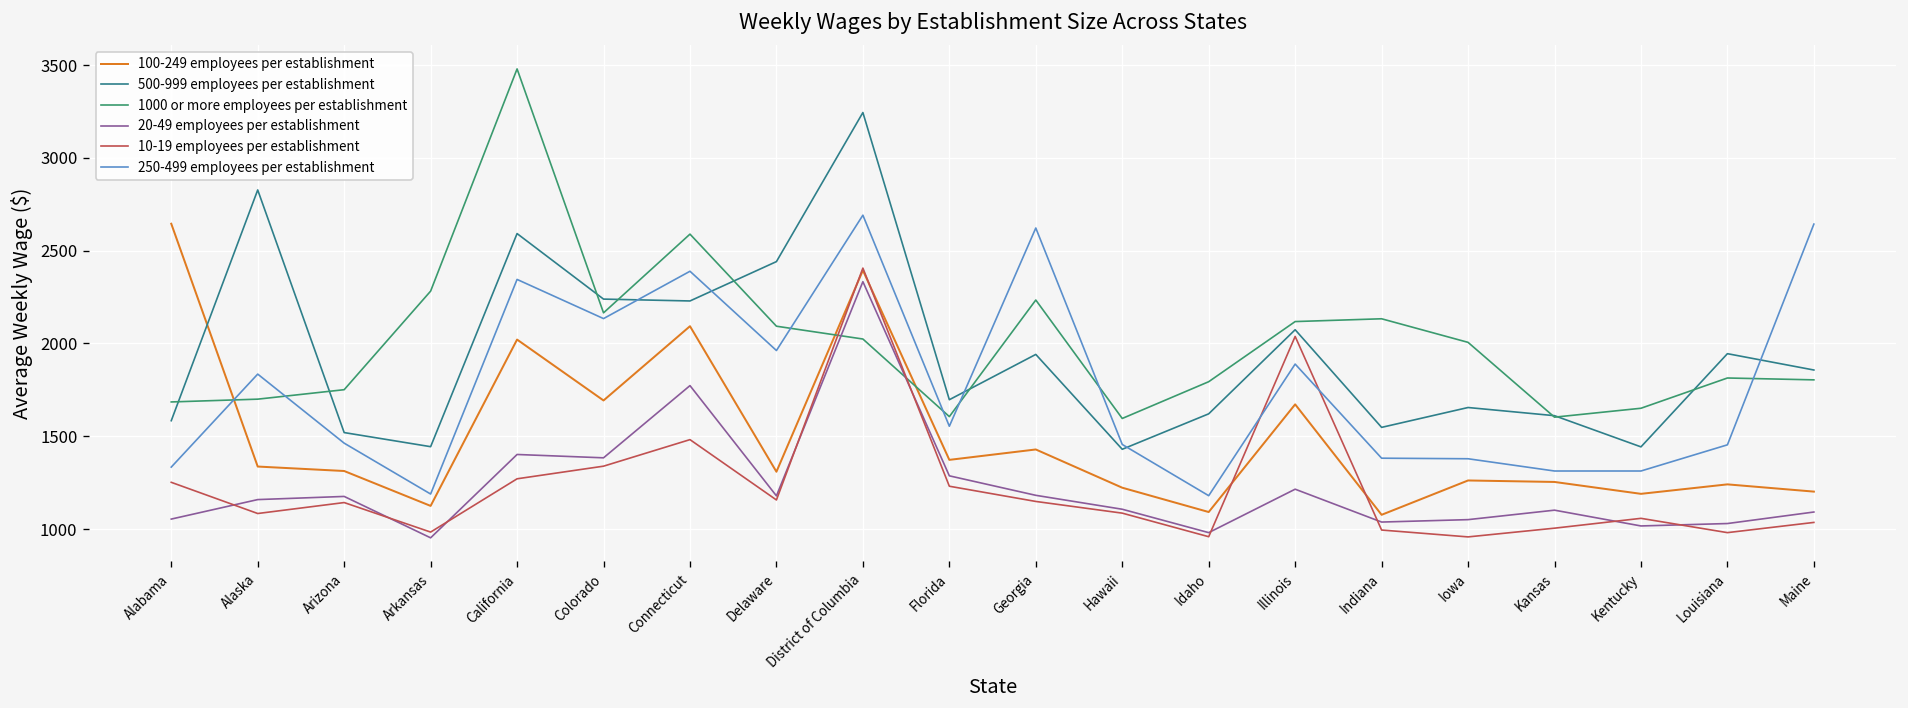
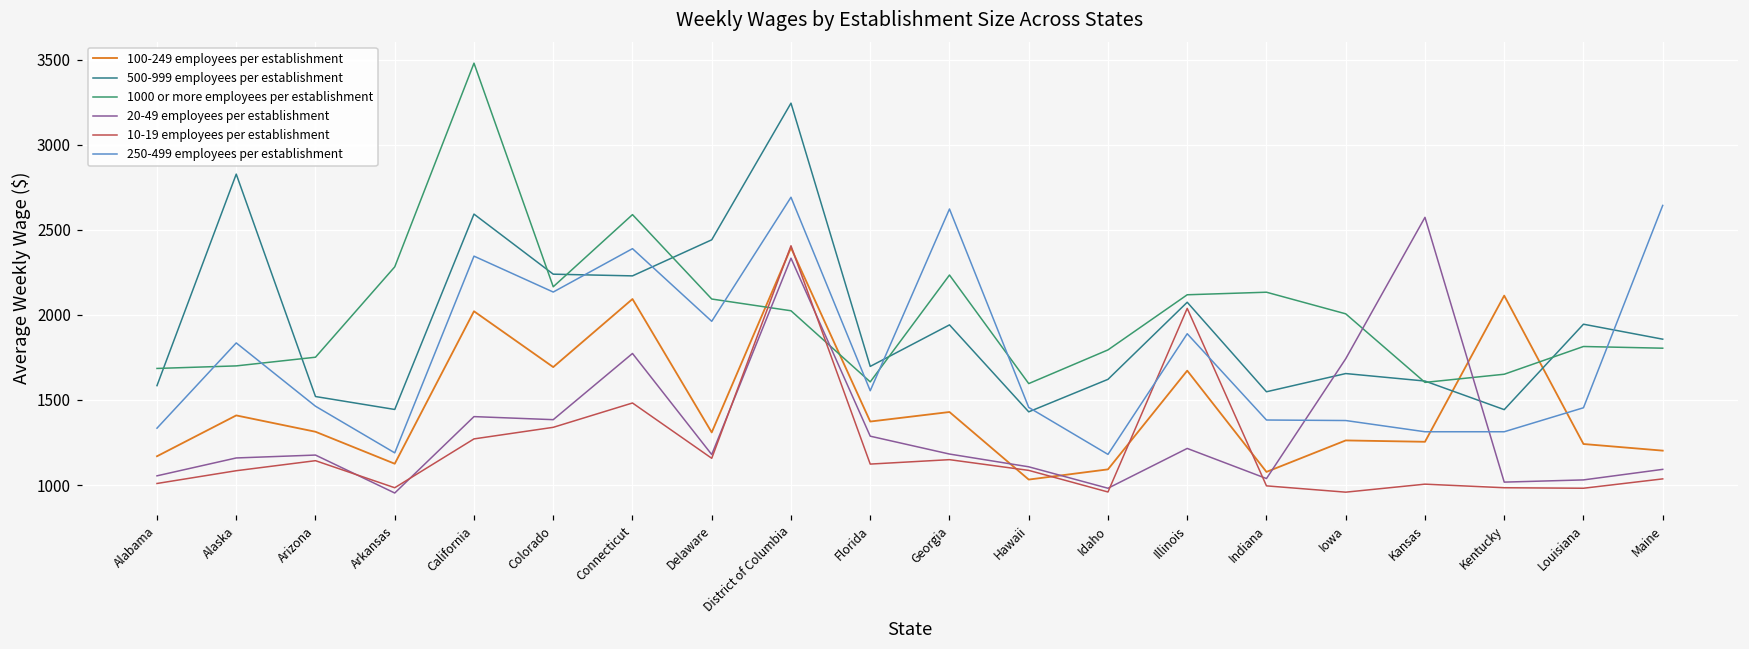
100-249 employees per establishment, Alabama: 2650 -> 1170
10-19 employees per establishment, Alabama: 1250 -> 1010
100-249 employees per establishment, Alaska: 1340 -> 1410
10-19 employees per establishment, Florida: 1230 -> 1120
100-249 employees per establishment, Hawaii: 1220 -> 1030
20-49 employees per establishment, Iowa: 1050 -> 1740
20-49 employees per establishment, Kansas: 1100 -> 2570
100-249 employees per establishment, Kentucky: 1190 -> 2110
10-19 employees per establishment, Kentucky: 1060 -> 980
